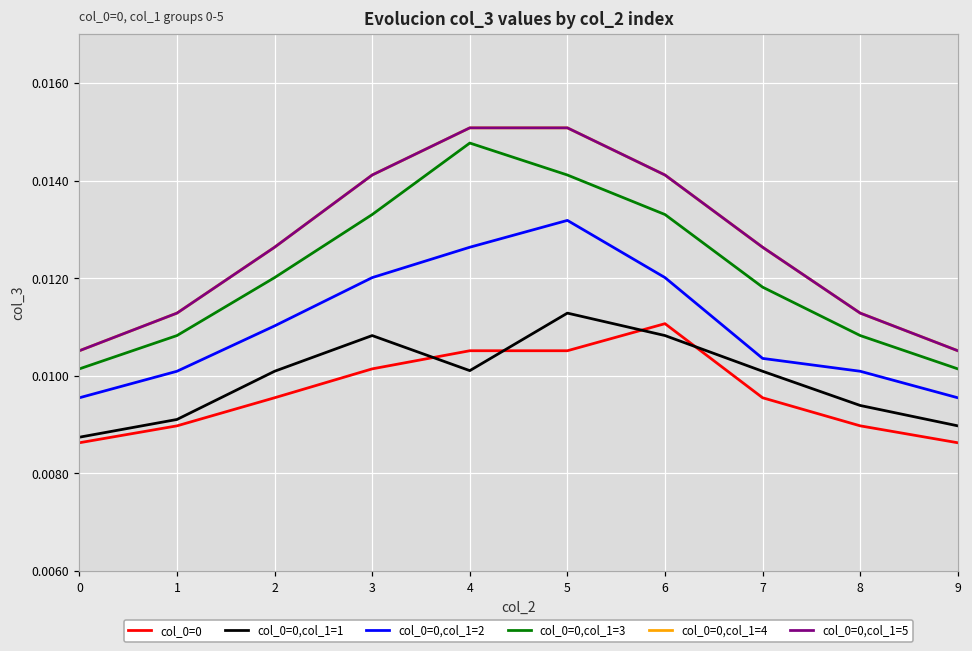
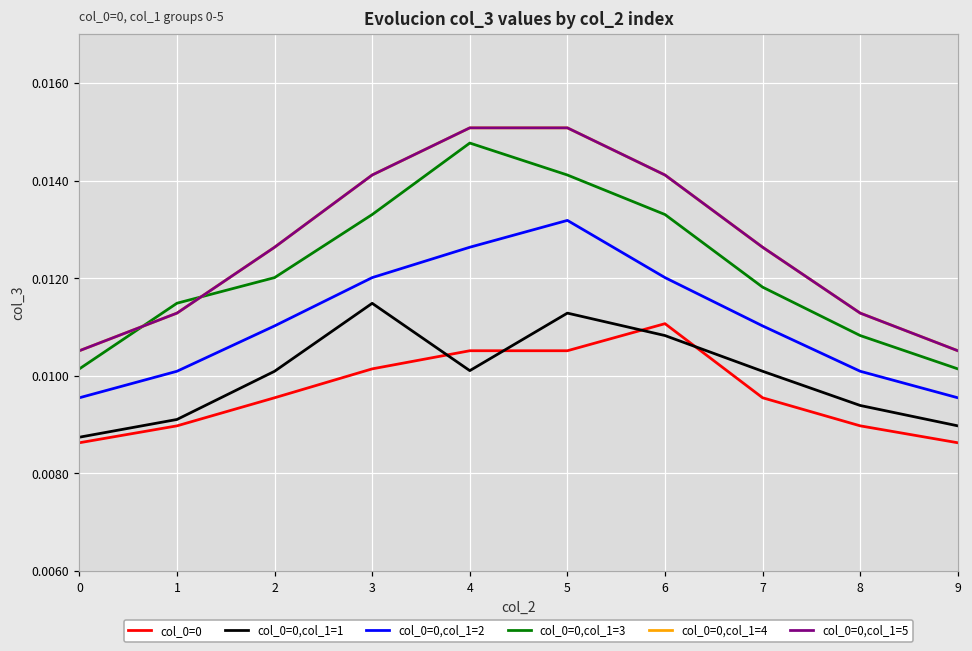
col_0=0,col_1=3, 1: 0.0108 -> 0.0115
col_0=0,col_1=1, 3: 0.0108 -> 0.0115
col_0=0,col_1=2, 7: 0.0104 -> 0.0110
